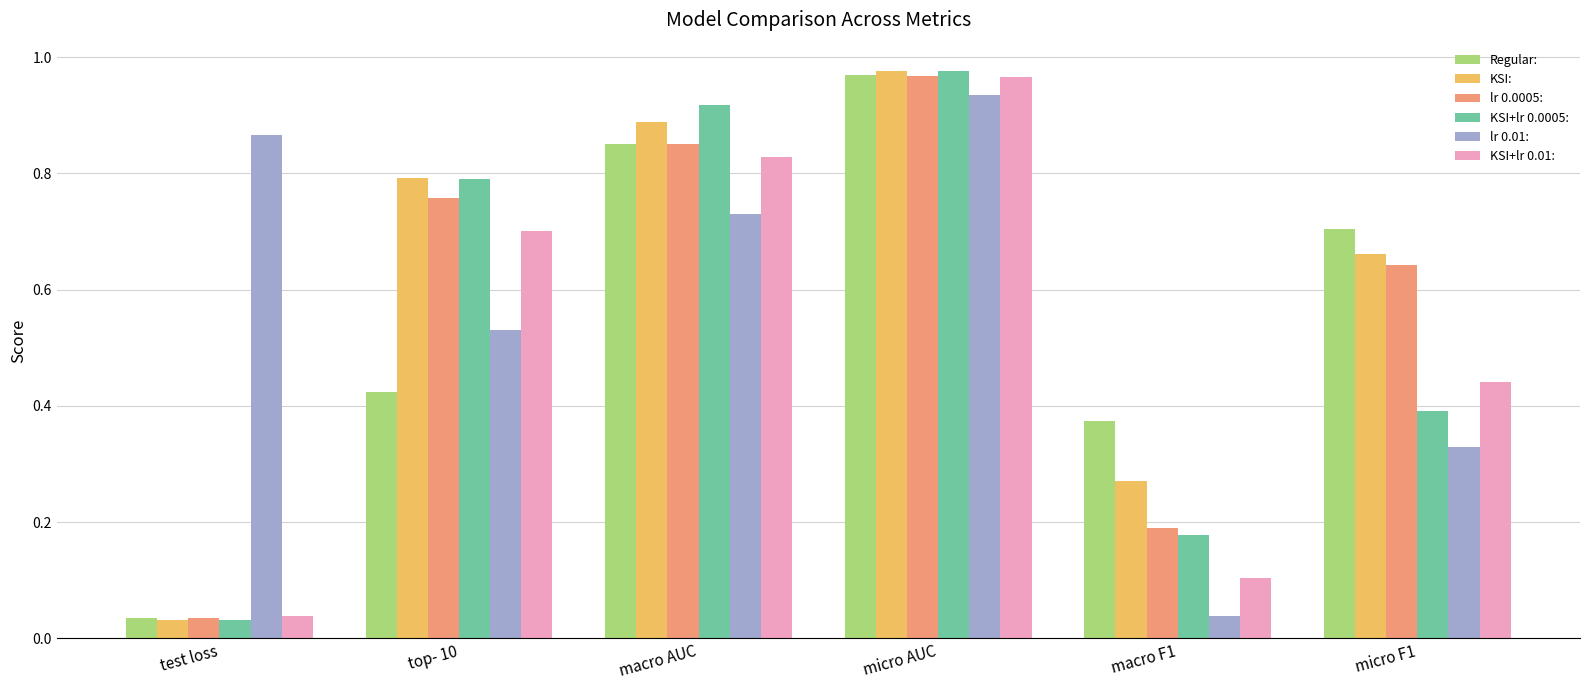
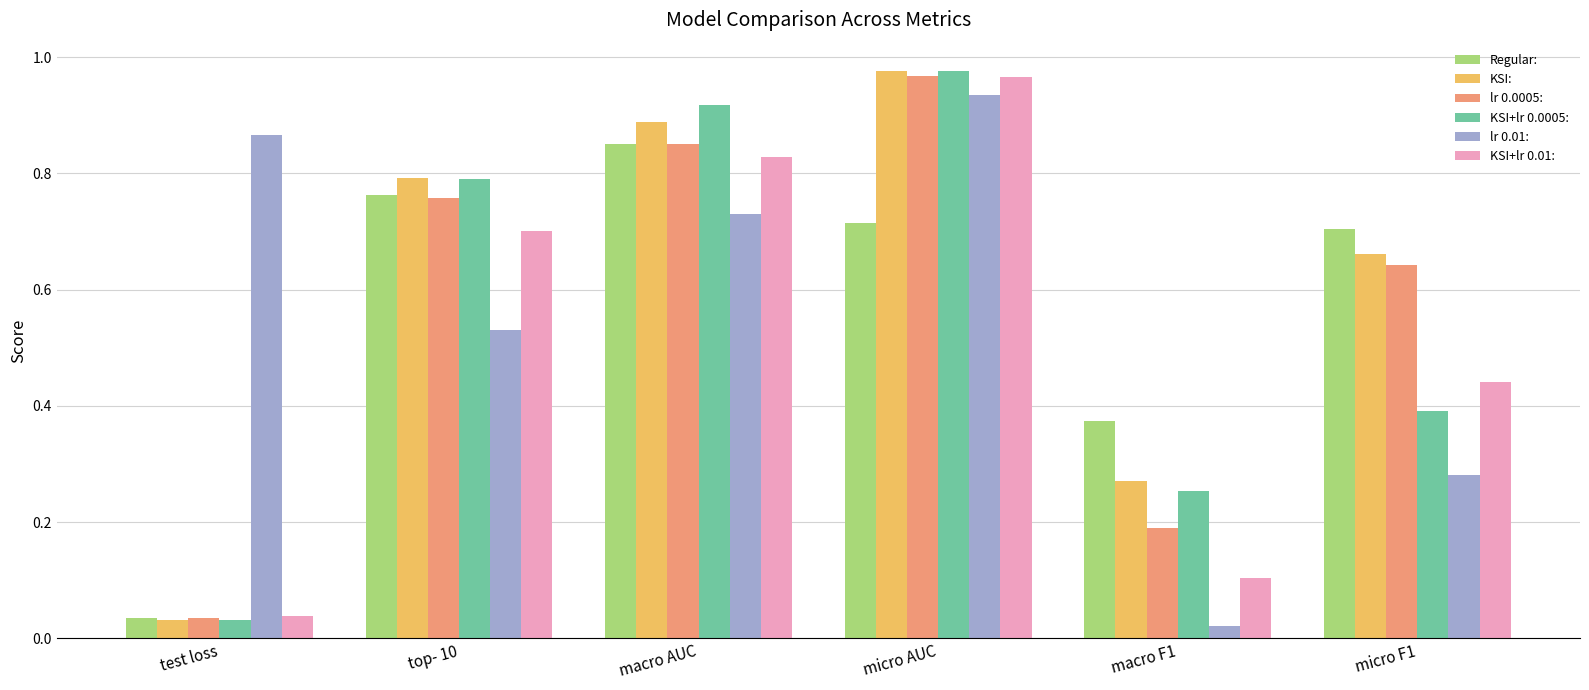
Regular:, top- 10: 0.42 -> 0.76
Regular:, micro AUC: 0.97 -> 0.71
KSI+lr 0.0005:, macro F1: 0.18 -> 0.25
lr 0.01:, macro F1: 0.04 -> 0.02
lr 0.01:, micro F1: 0.33 -> 0.28
